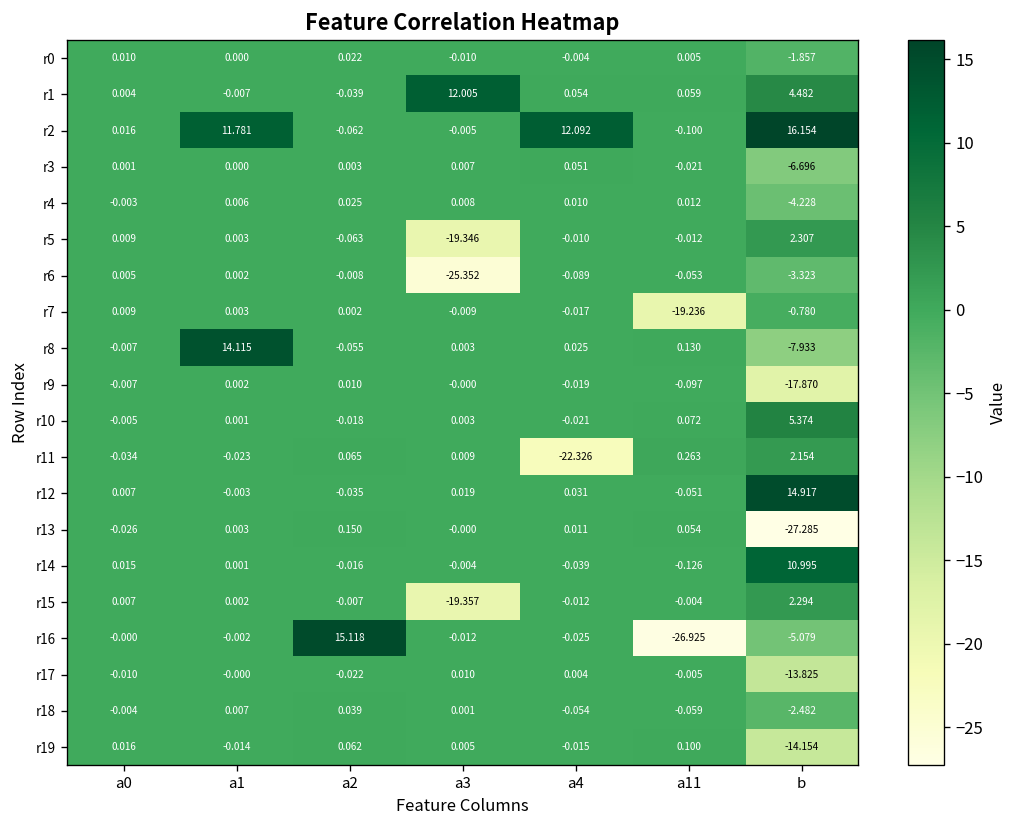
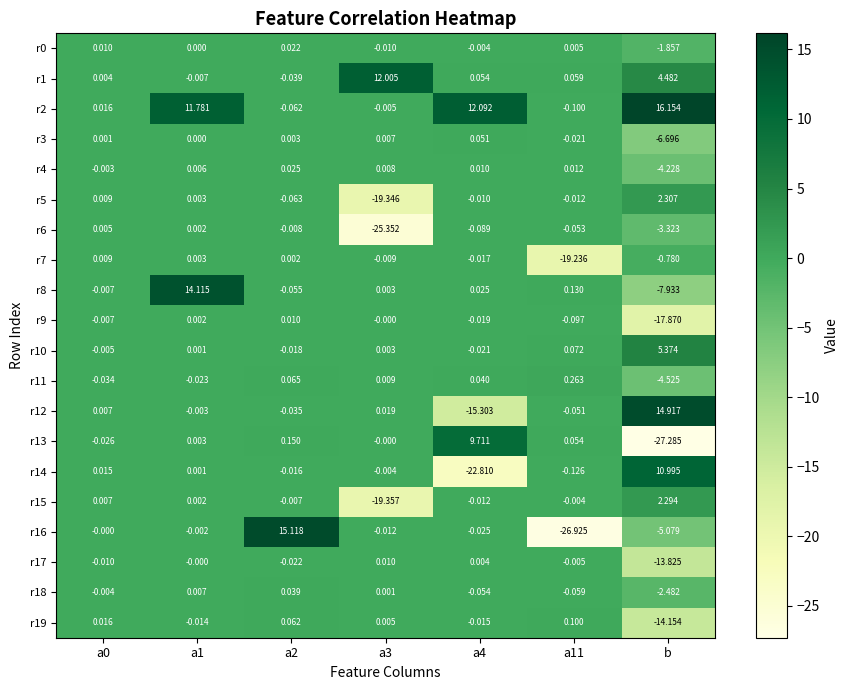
r11, a4: -22.326 -> 0.040
r11, b: 2.154 -> -4.525
r12, a4: 0.031 -> -15.303
r13, a4: 0.011 -> 9.711
r14, a4: -0.039 -> -22.810
